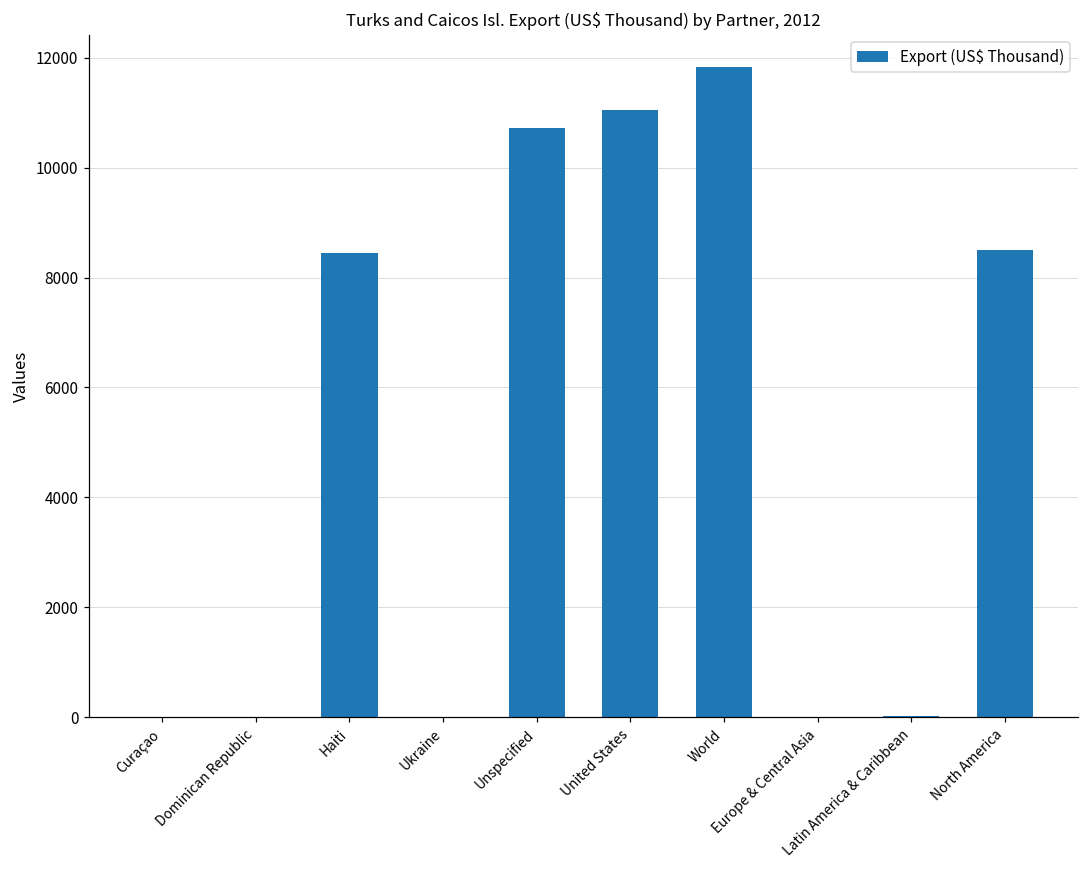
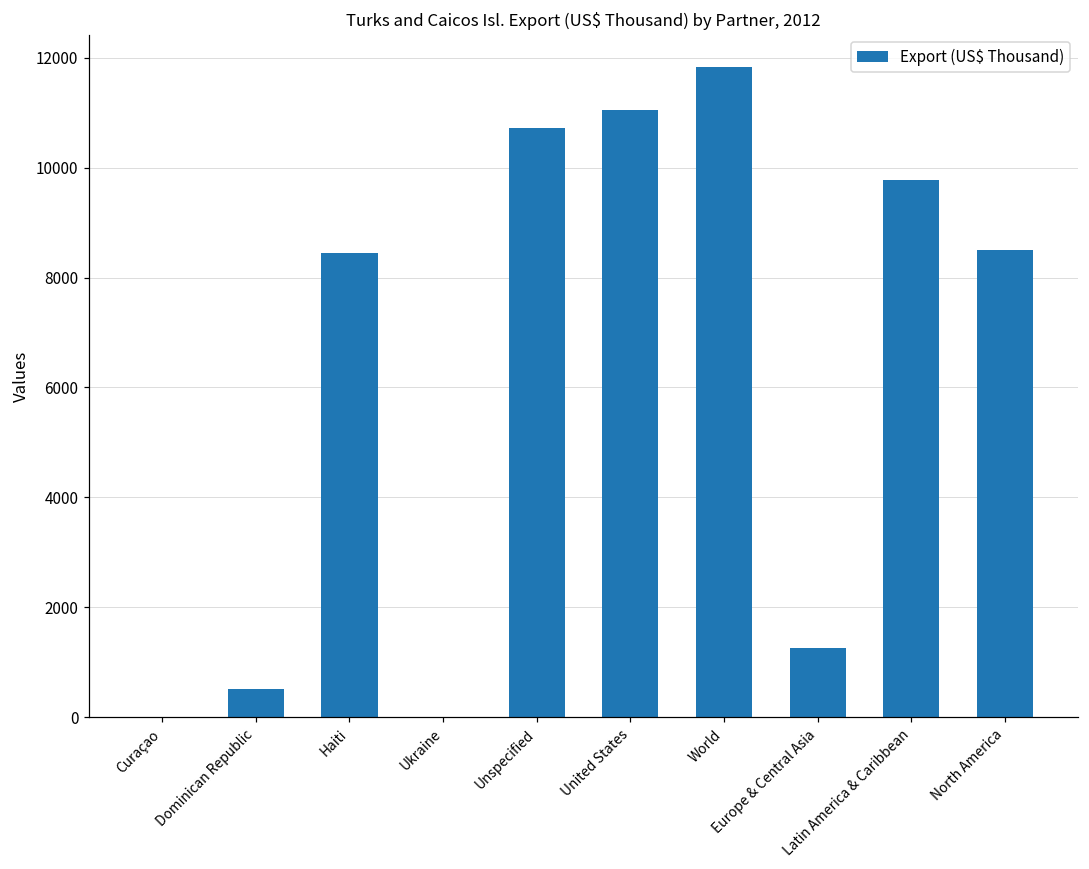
Dominican Republic: 0 -> 500
Europe & Central Asia: 0 -> 1300
Latin America & Caribbean: 0 -> 9800
